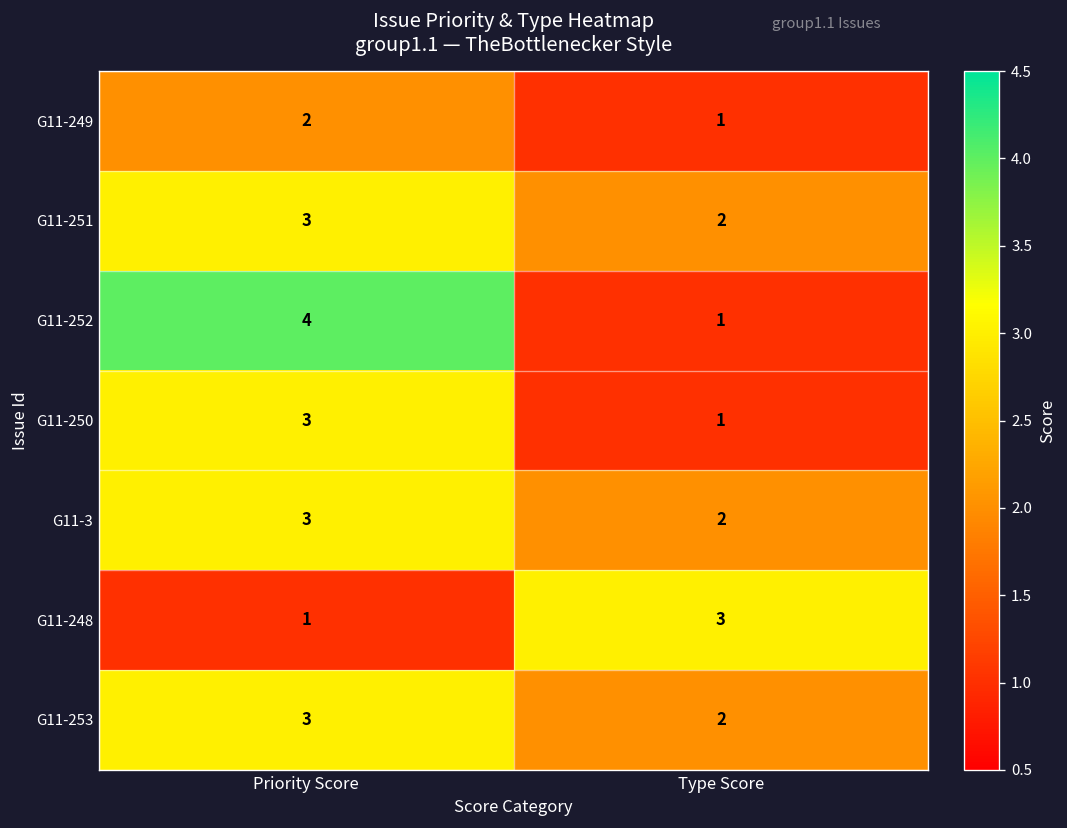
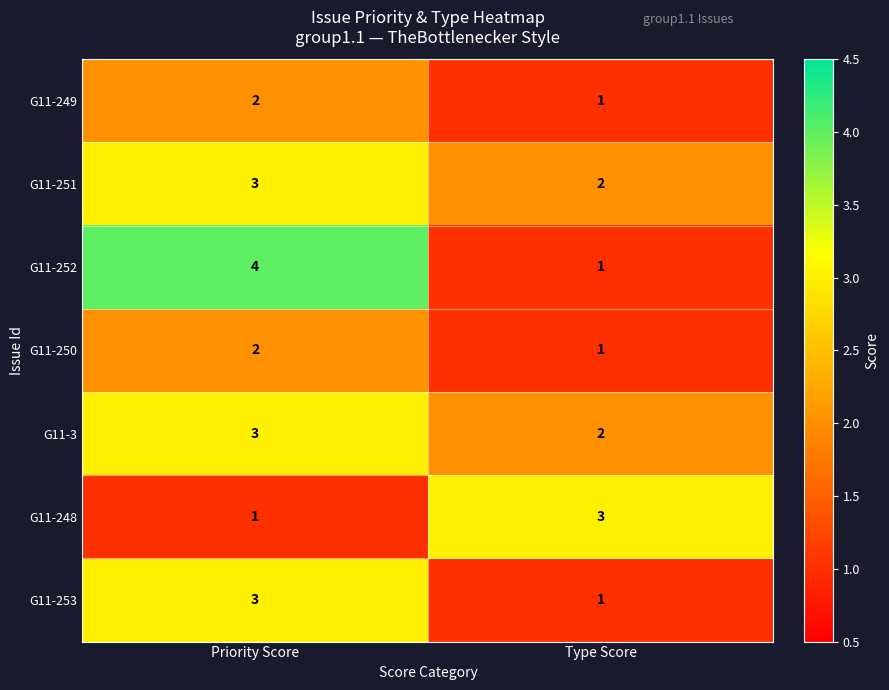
G11-250, Priority Score: 3 -> 2
G11-253, Type Score: 2 -> 1
